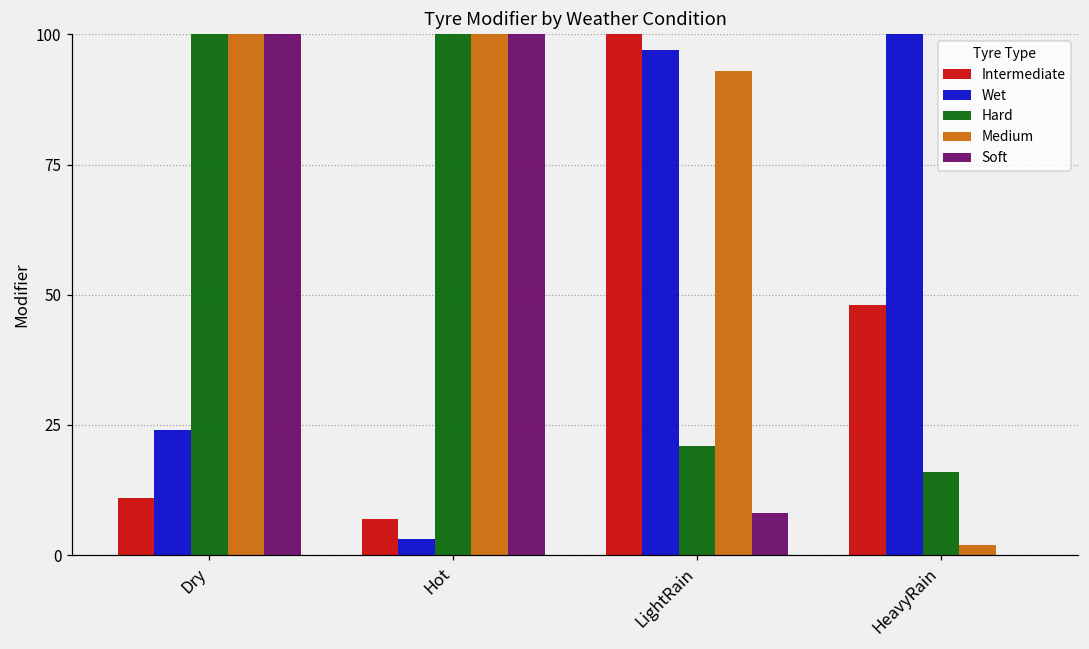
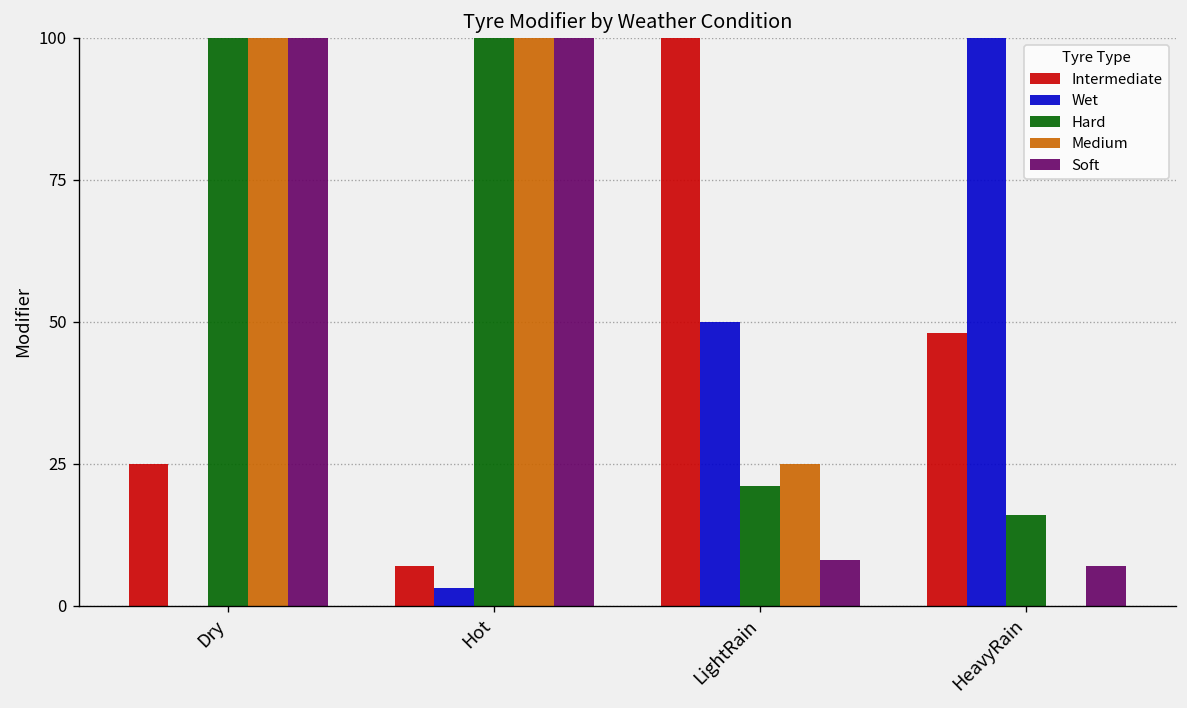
Intermediate, Dry: 11 -> 25
Wet, Dry: 24 -> 0
Wet, LightRain: 97 -> 50
Medium, LightRain: 93 -> 25
Medium, HeavyRain: 2 -> 0
Soft, HeavyRain: 0 -> 7
